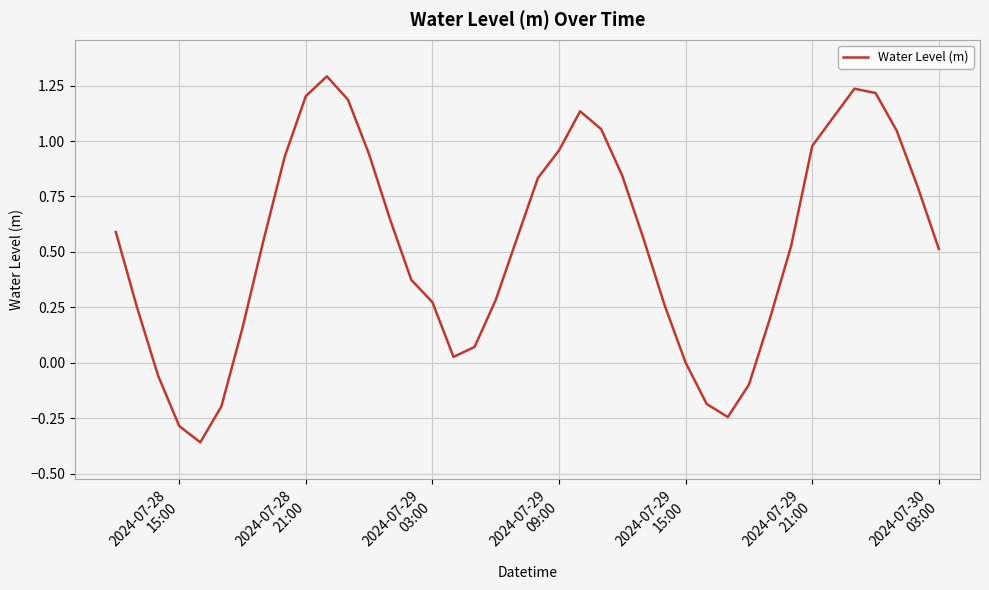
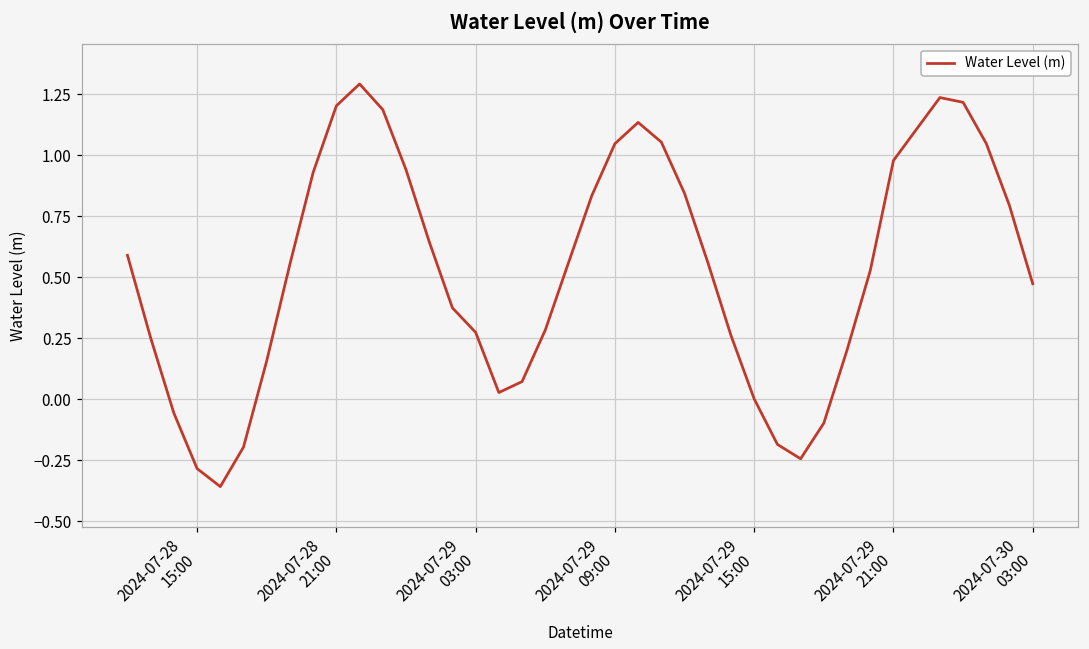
2024-07-29 09:00: 0.96 -> 1.05
2024-07-30 03:00: 0.51 -> 0.47
